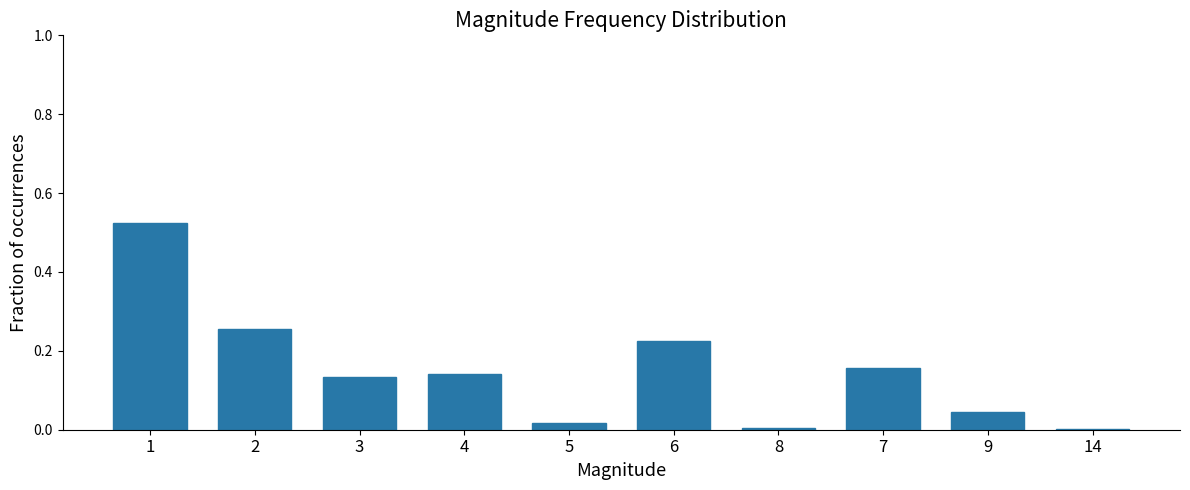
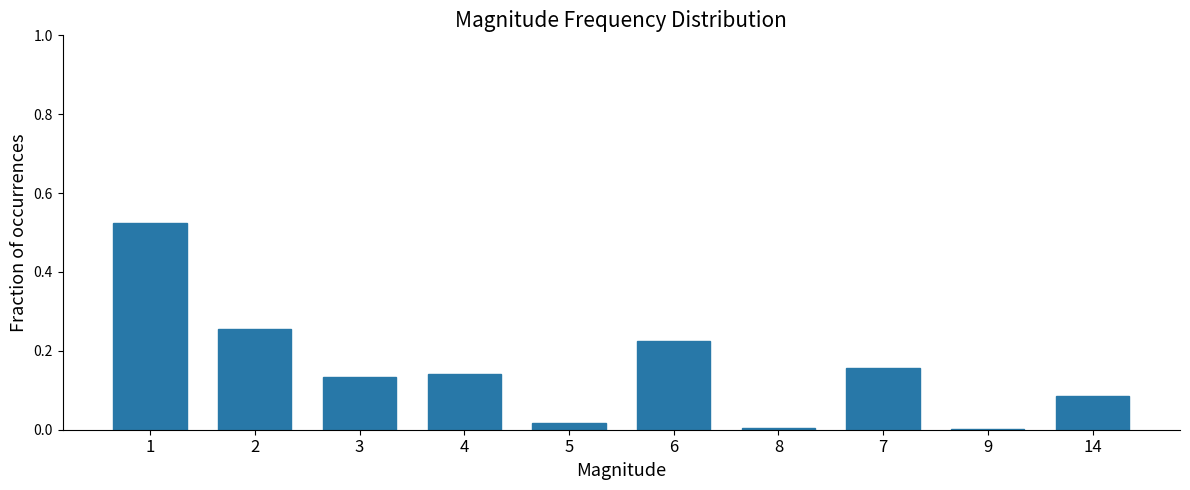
9: 0.04 -> 0.00
14: 0.00 -> 0.09
